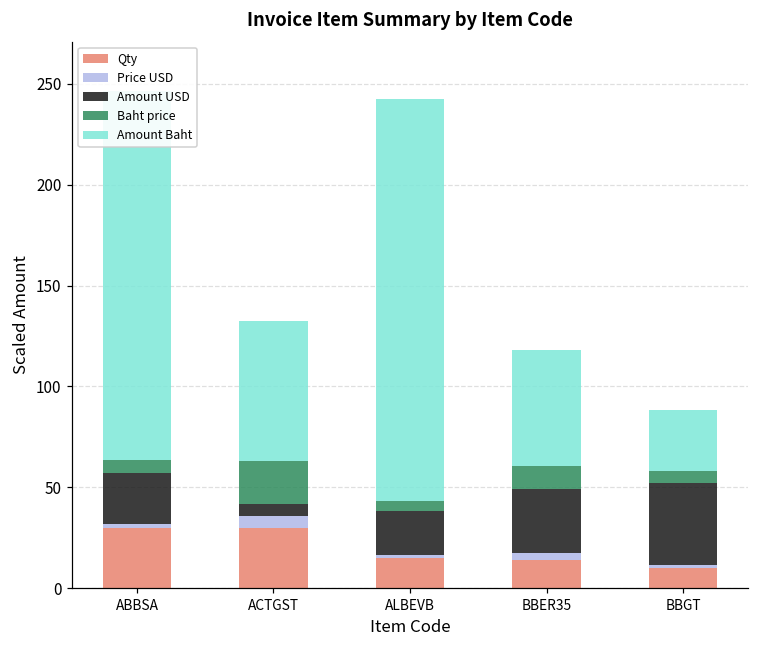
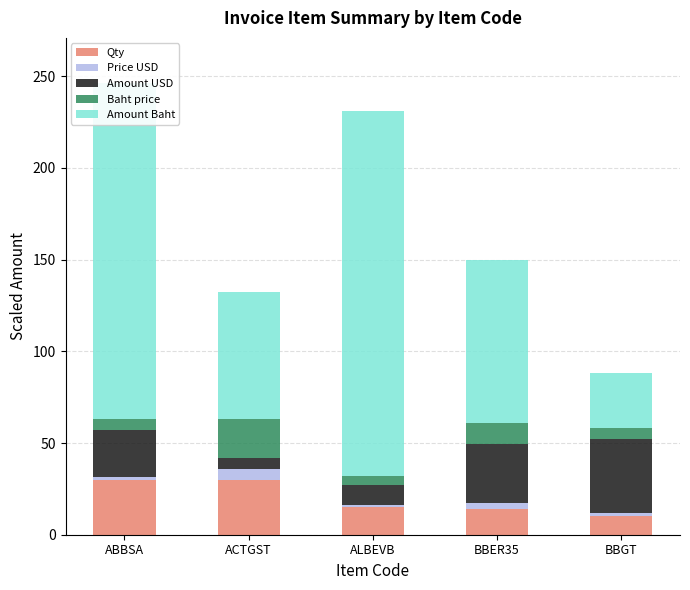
Amount USD, ALBEVB: 22 -> 11
Amount Baht, BBER35: 57 -> 89
